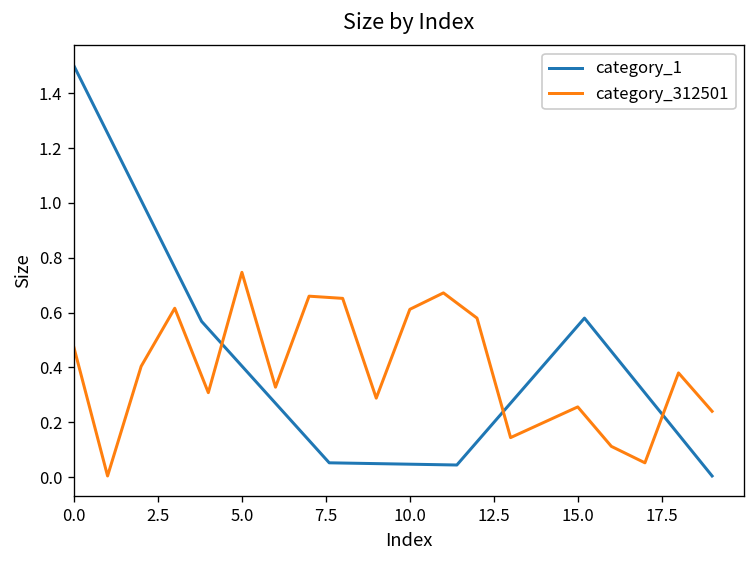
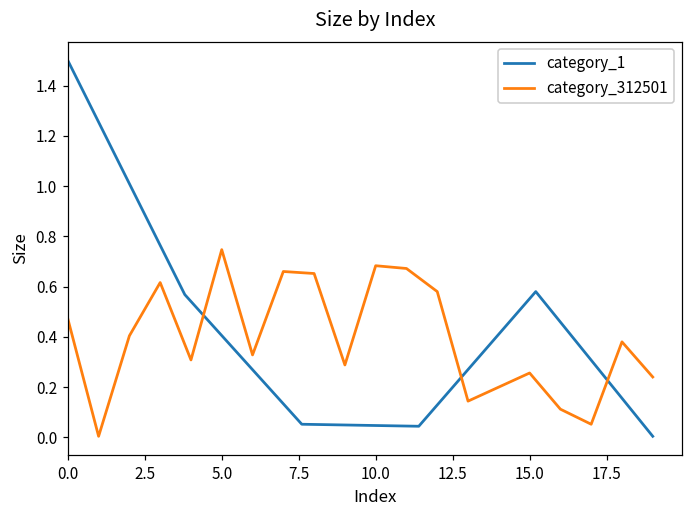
category_312501, 10.0: 0.61 -> 0.68
